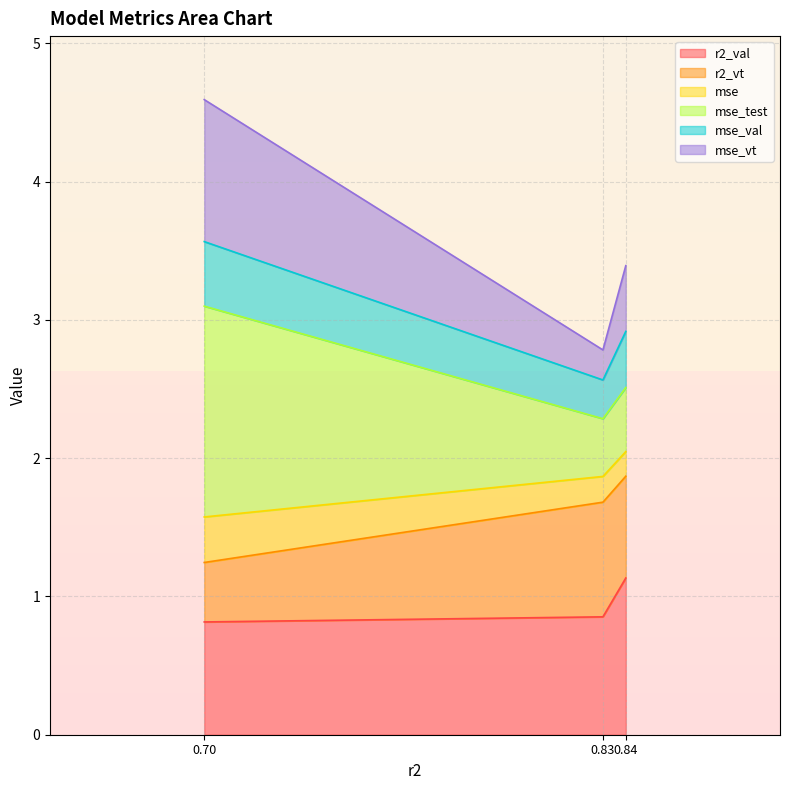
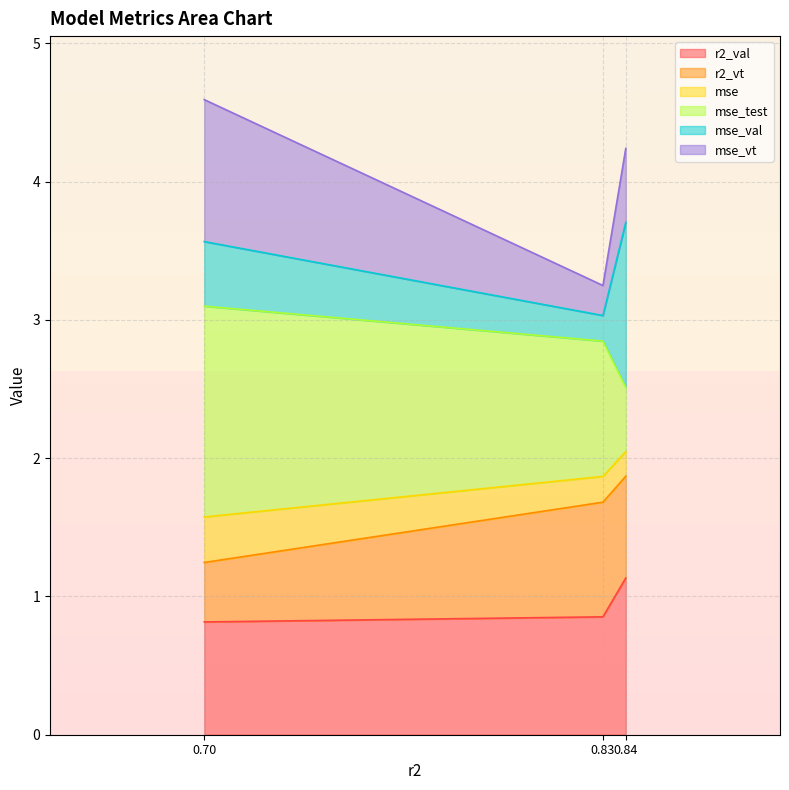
mse_test, 0.83: 0.42 -> 0.98
mse_val, 0.83: 0.28 -> 0.18
mse_val, 0.84: 0.41 -> 1.19
mse_vt, 0.84: 0.48 -> 0.53
